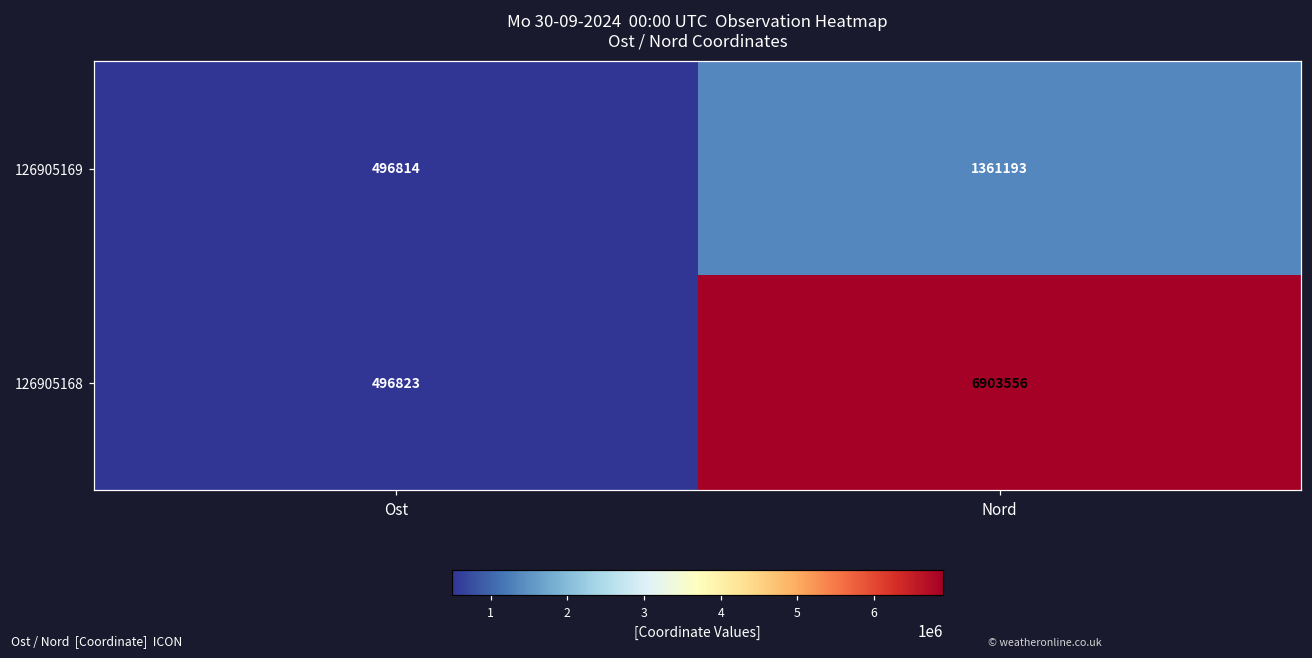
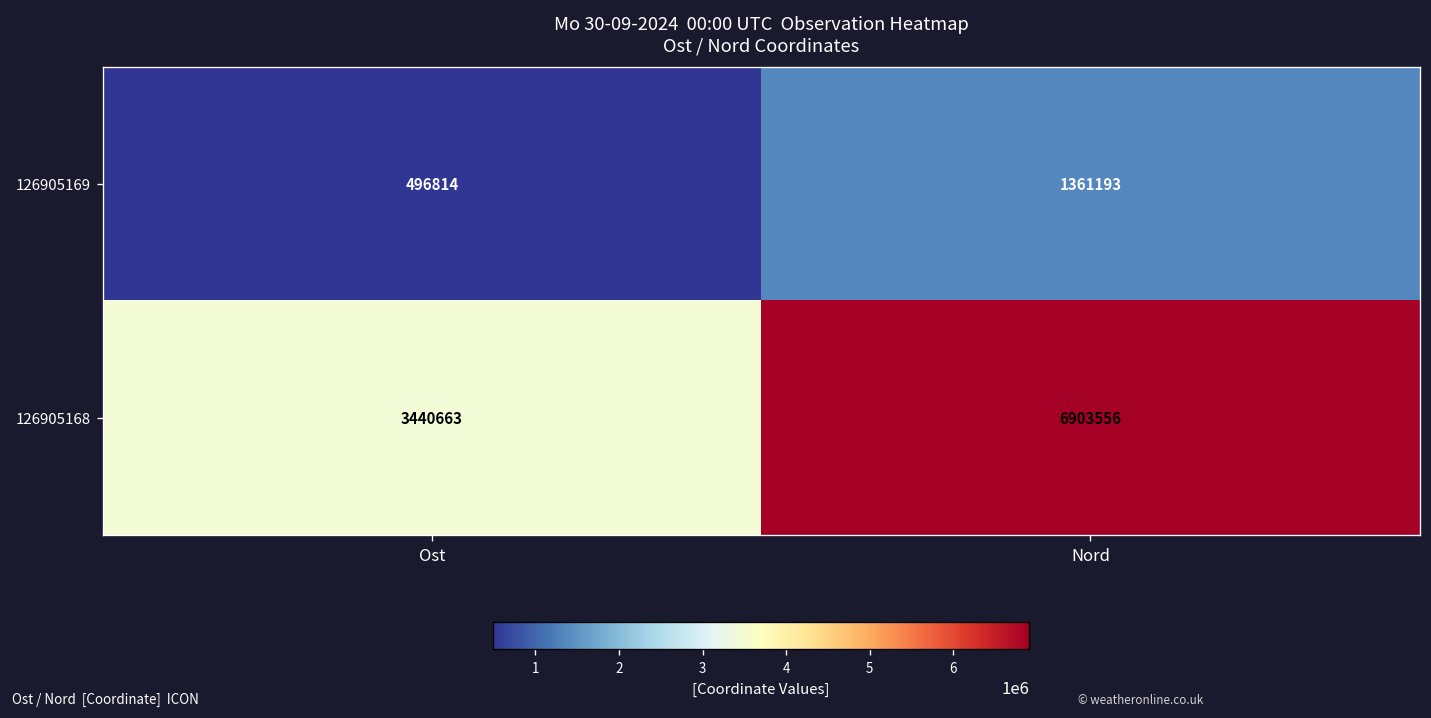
126905168, Ost: 496823 -> 3440663
